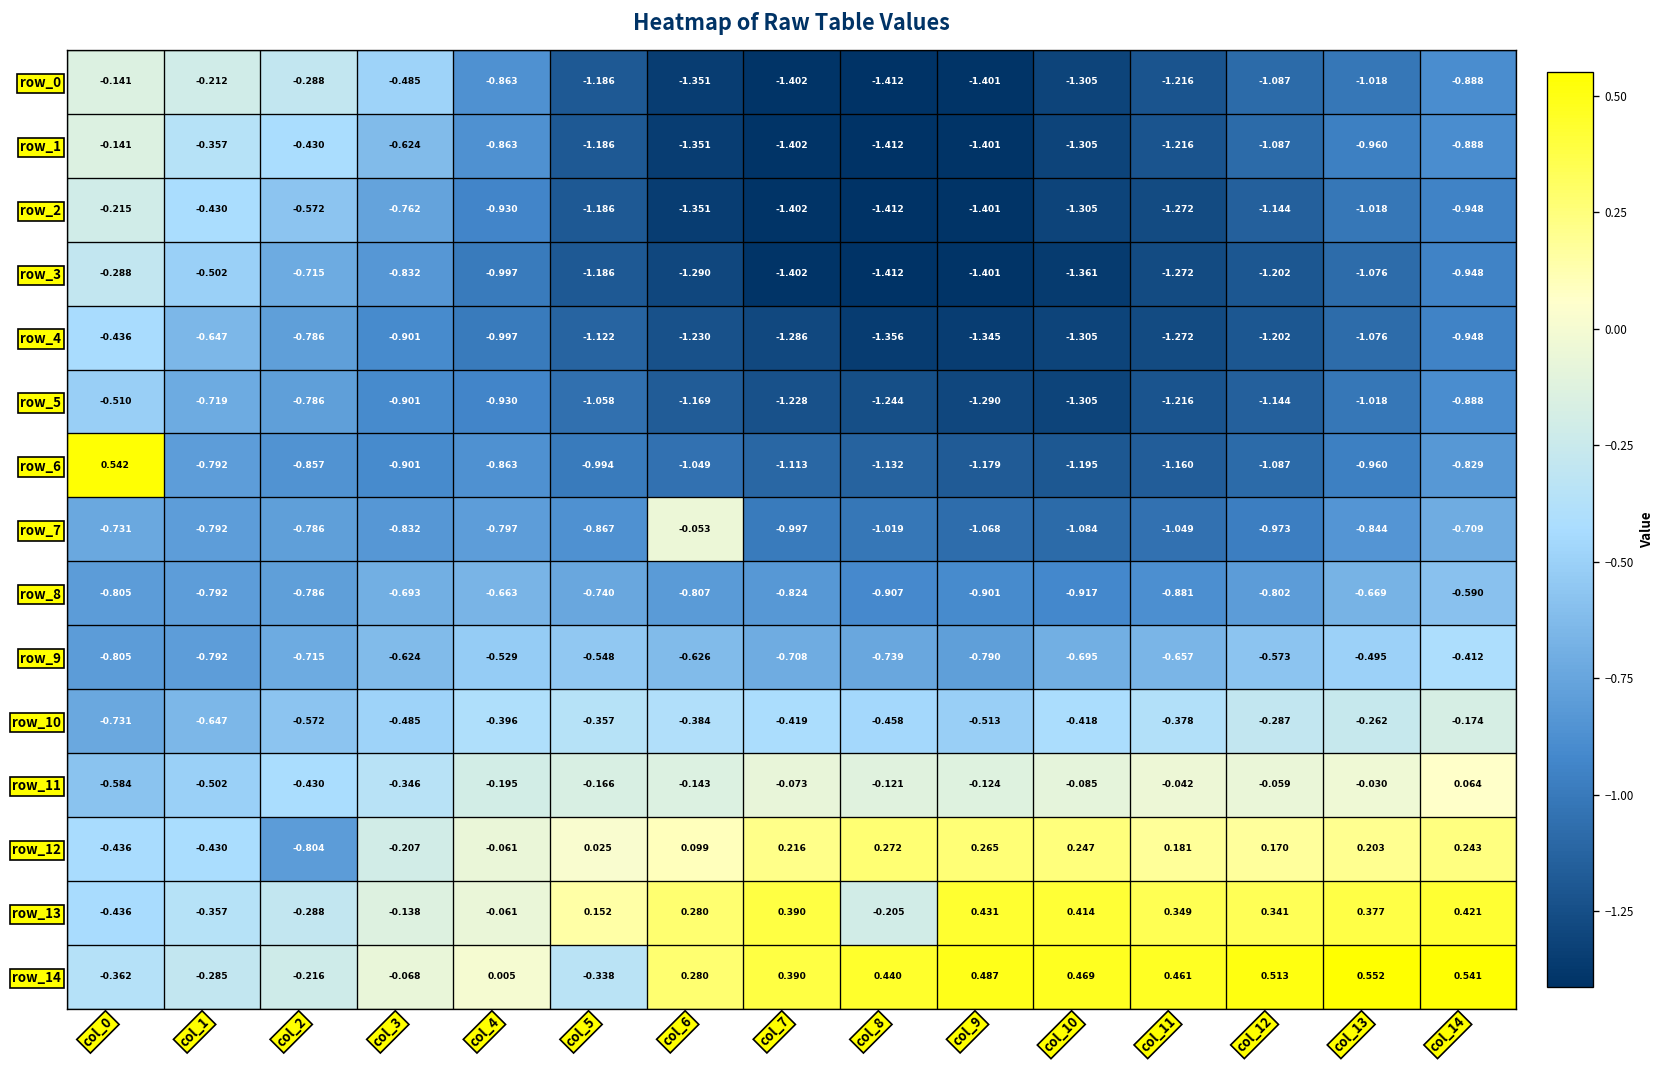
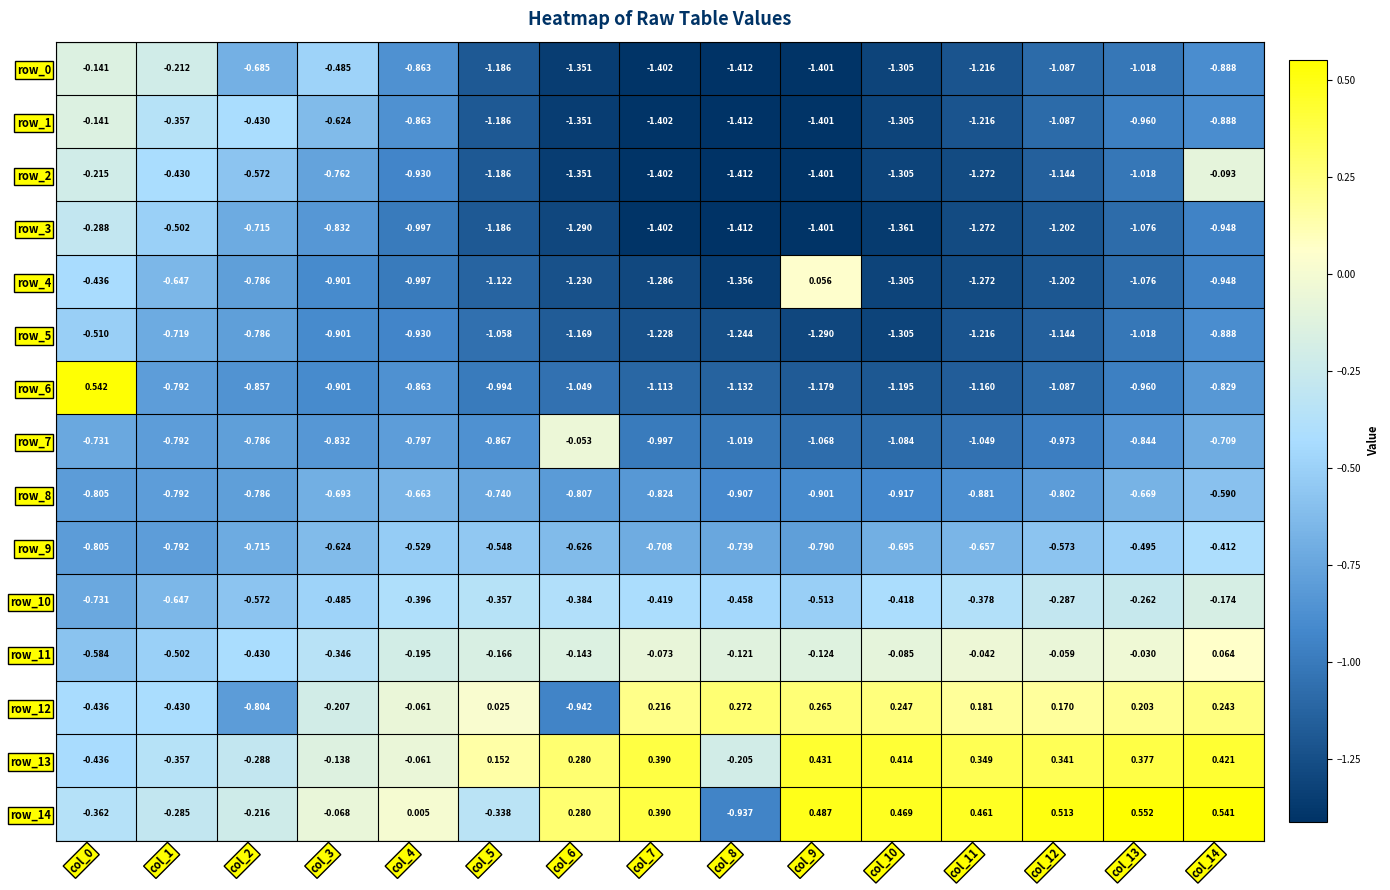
row_0, col_2: -0.288 -> -0.685
row_2, col_14: -0.948 -> -0.093
row_4, col_9: -1.345 -> 0.056
row_12, col_6: 0.099 -> -0.942
row_14, col_8: 0.440 -> -0.937
